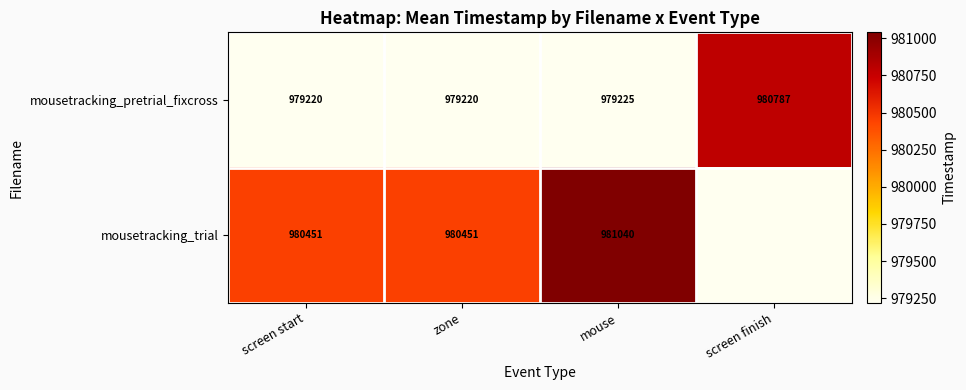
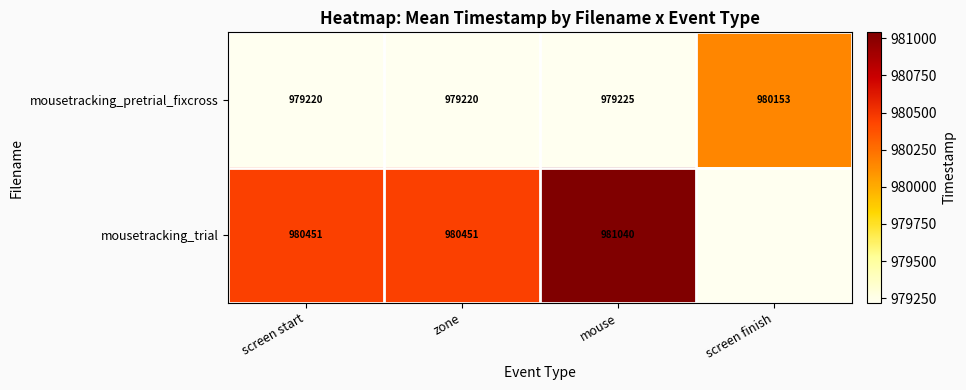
mousetracking_pretrial_fixcross, screen finish: 980787 -> 980153
